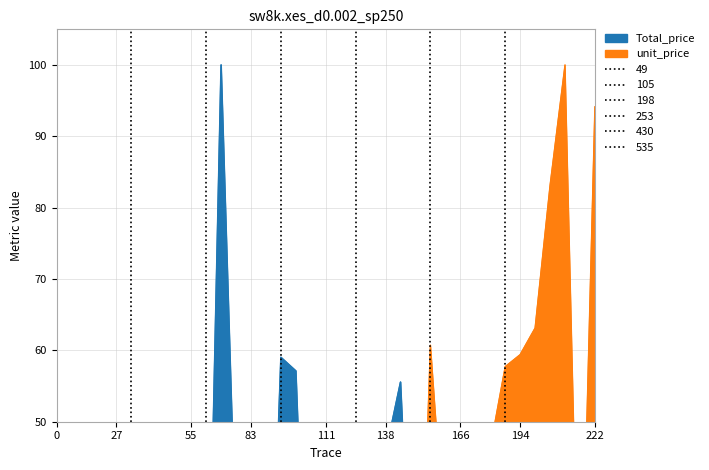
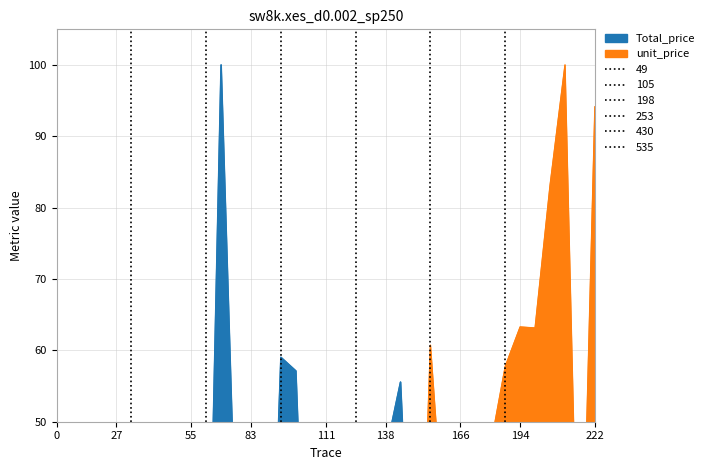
unit_price, 194: 59 -> 63
